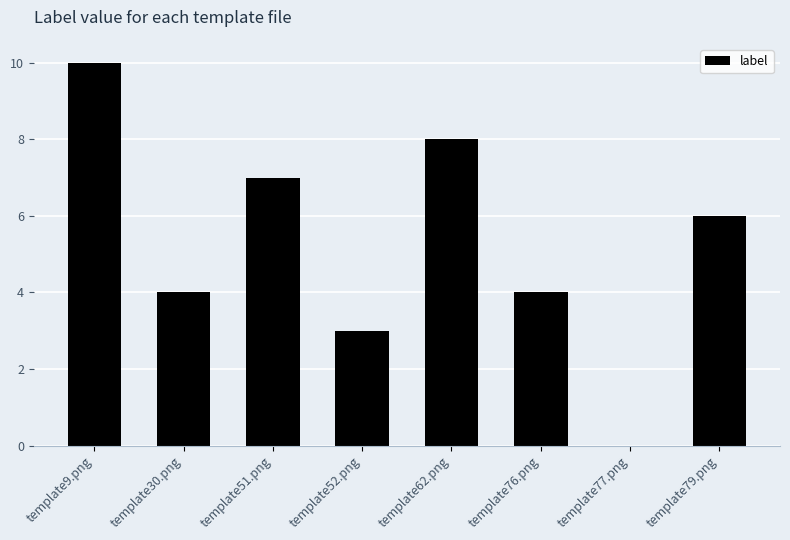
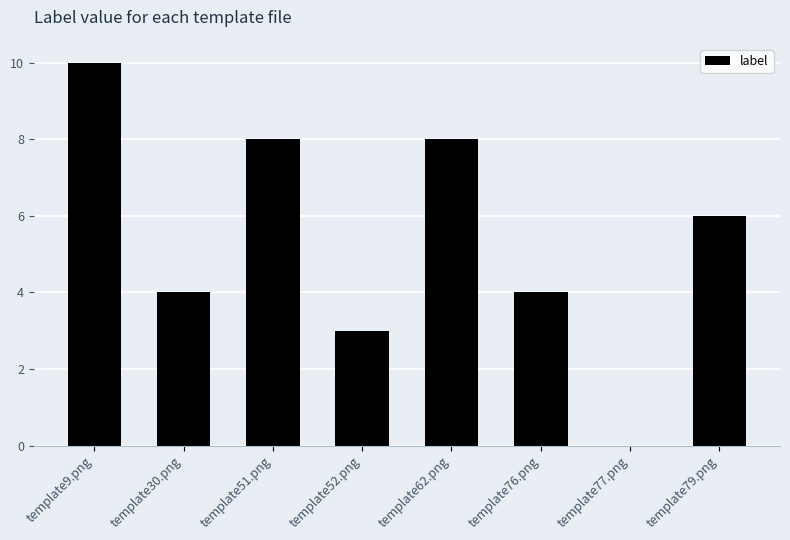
template51.png: 7 -> 8
